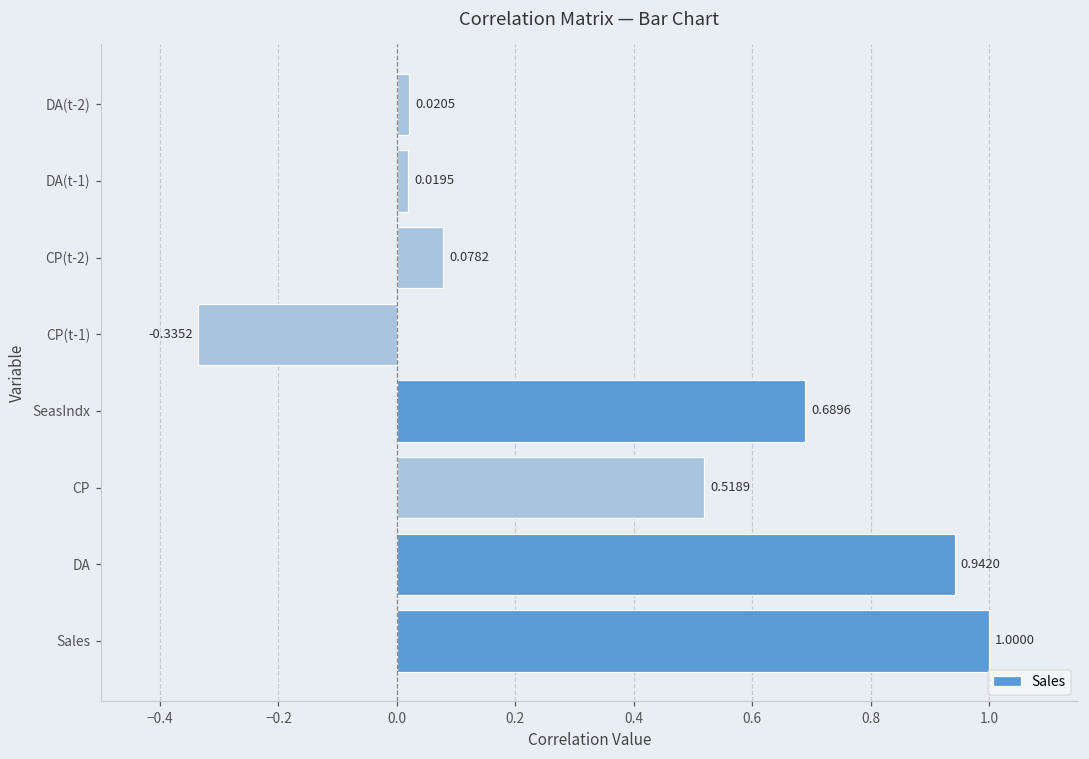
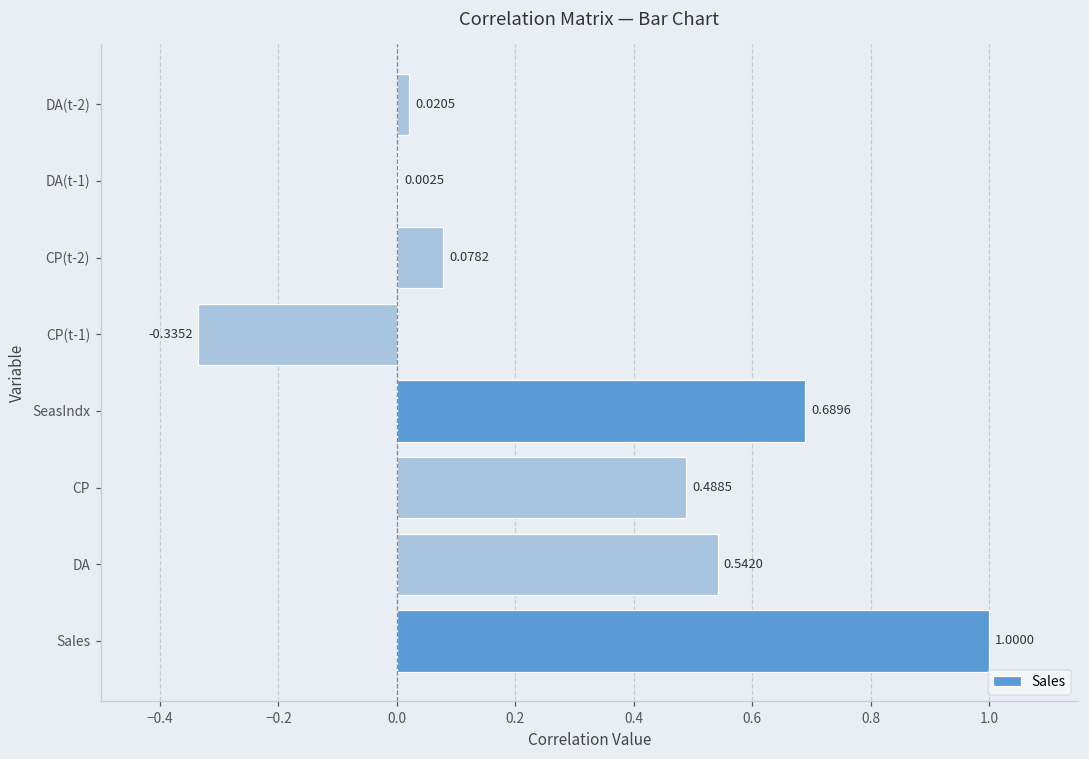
DA(t-1): 0.0195 -> 0.0025
CP: 0.5189 -> 0.4885
DA: 0.9420 -> 0.5420
